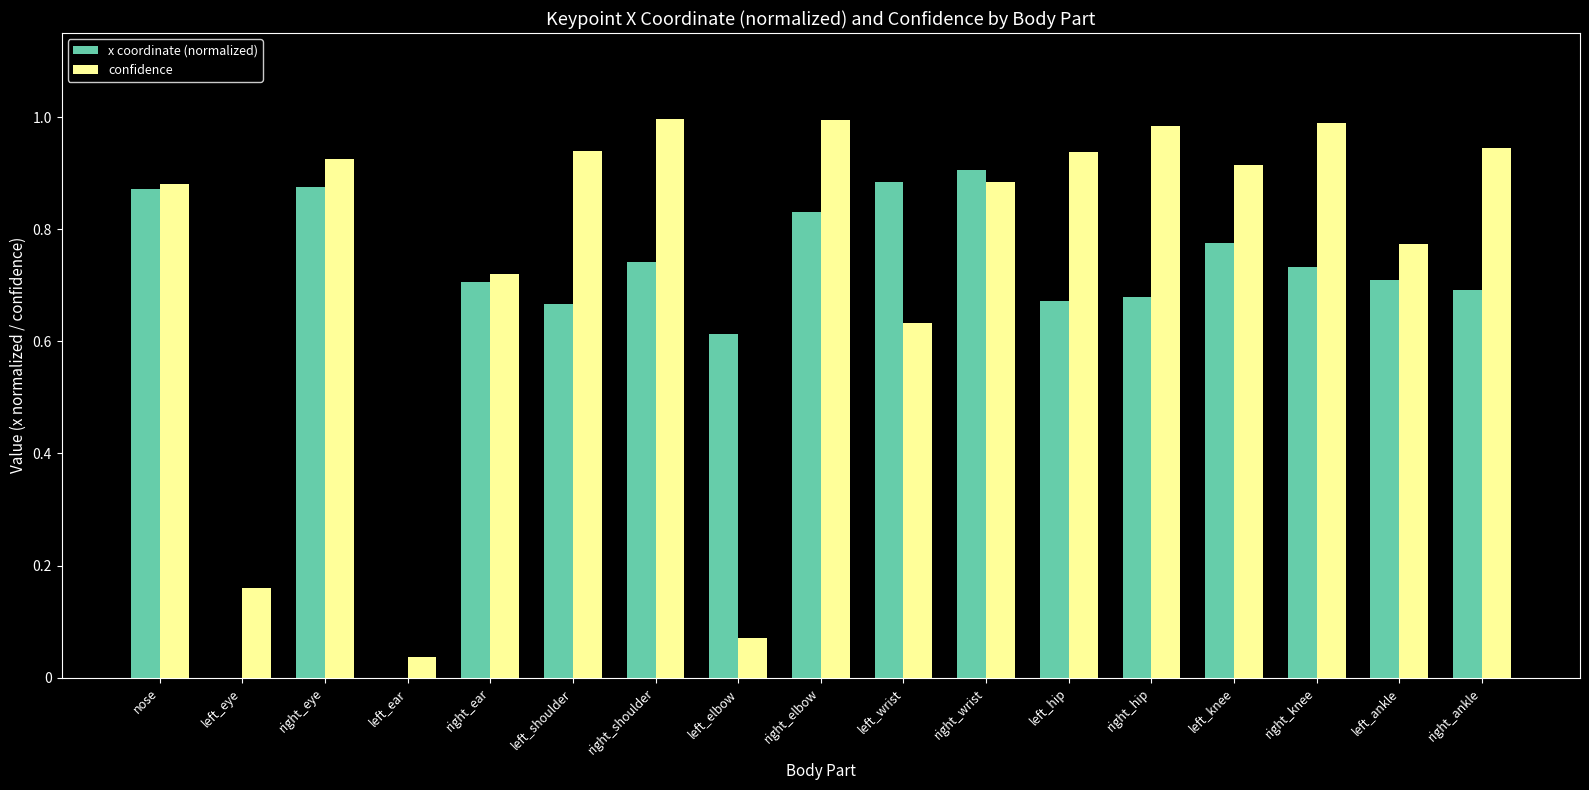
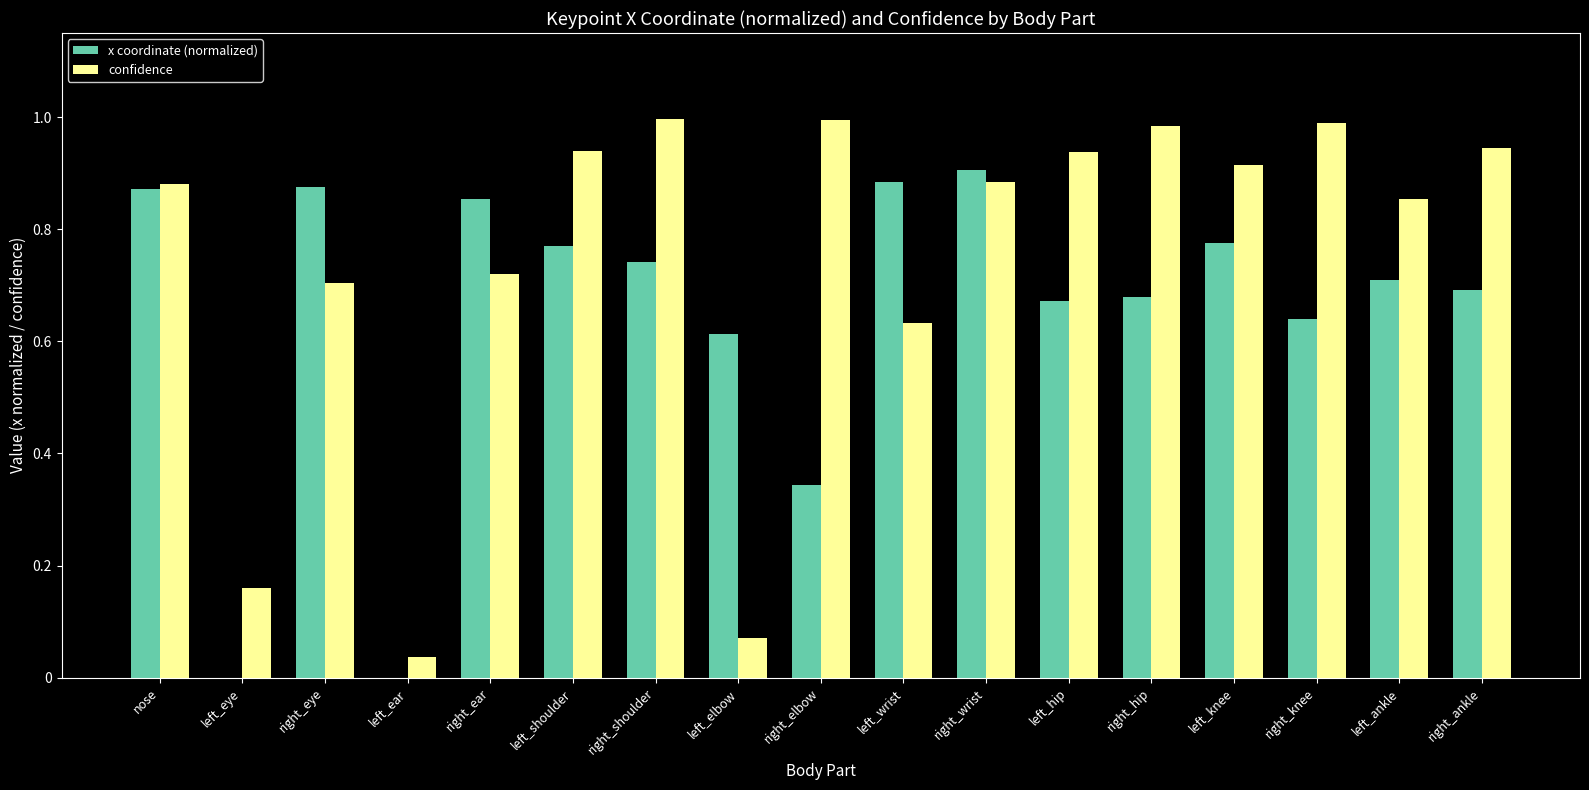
confidence, right_eye: 0.92 -> 0.70
x coordinate (normalized), right_ear: 0.71 -> 0.85
x coordinate (normalized), left_shoulder: 0.67 -> 0.77
x coordinate (normalized), right_elbow: 0.83 -> 0.34
x coordinate (normalized), right_knee: 0.73 -> 0.64
confidence, left_ankle: 0.77 -> 0.85
